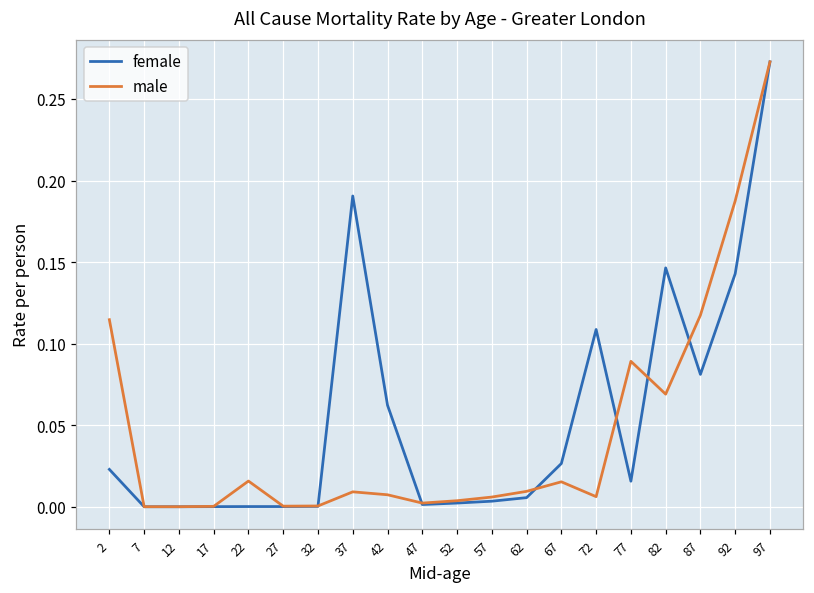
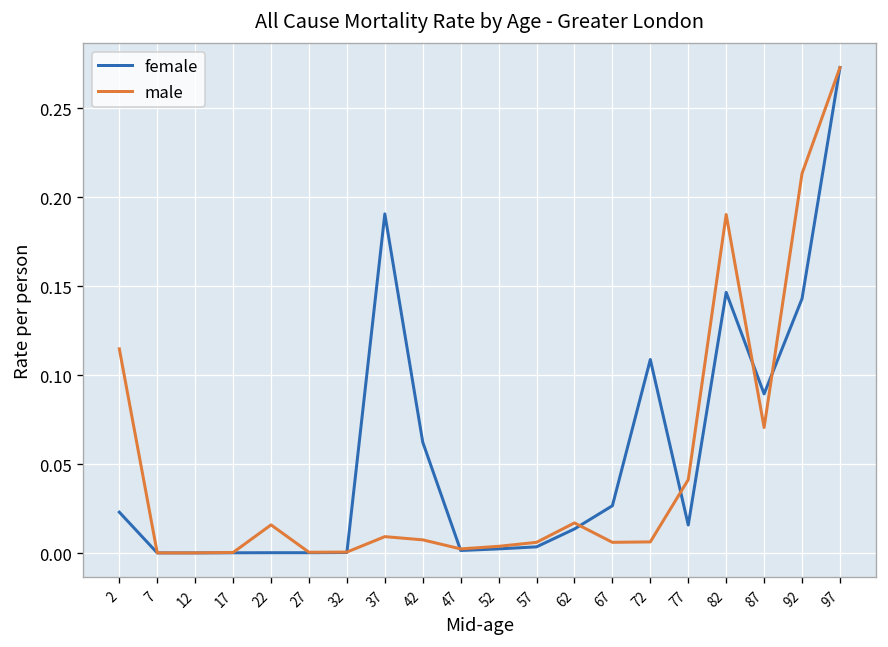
female, 62: 0.006 -> 0.014
male, 62: 0.010 -> 0.017
male, 67: 0.015 -> 0.006
male, 77: 0.089 -> 0.041
male, 82: 0.069 -> 0.190
female, 87: 0.081 -> 0.089
male, 87: 0.117 -> 0.071
male, 92: 0.188 -> 0.213
